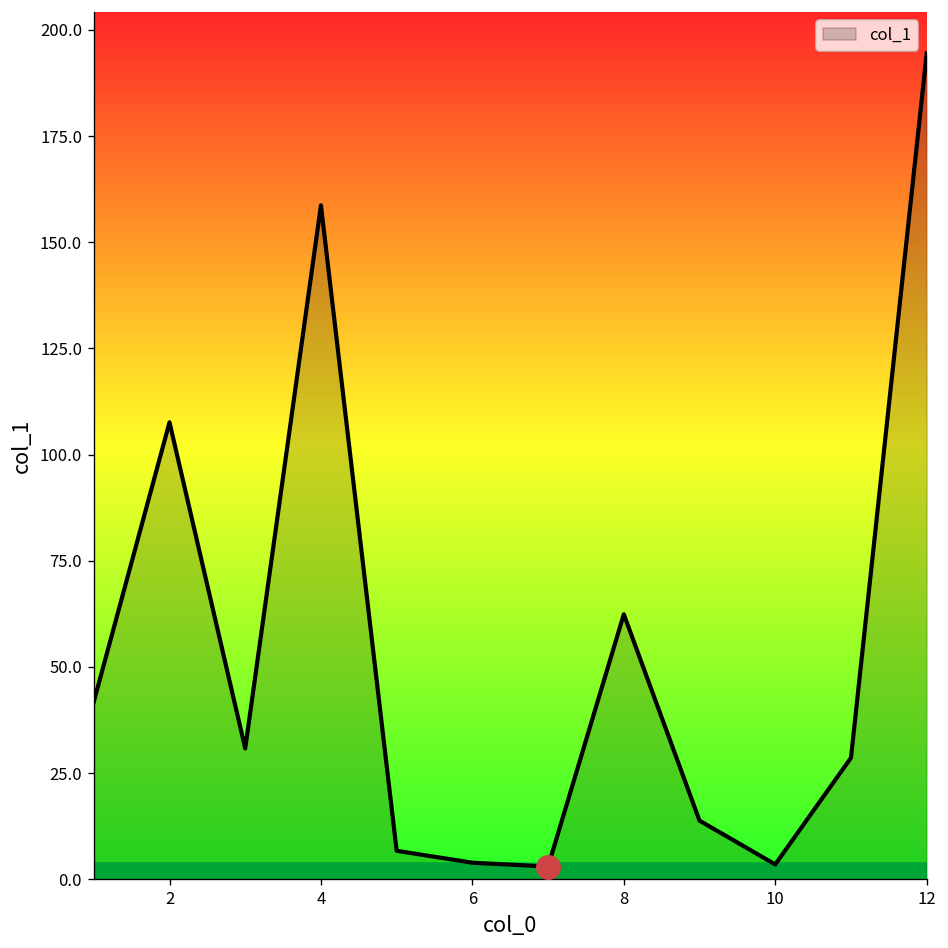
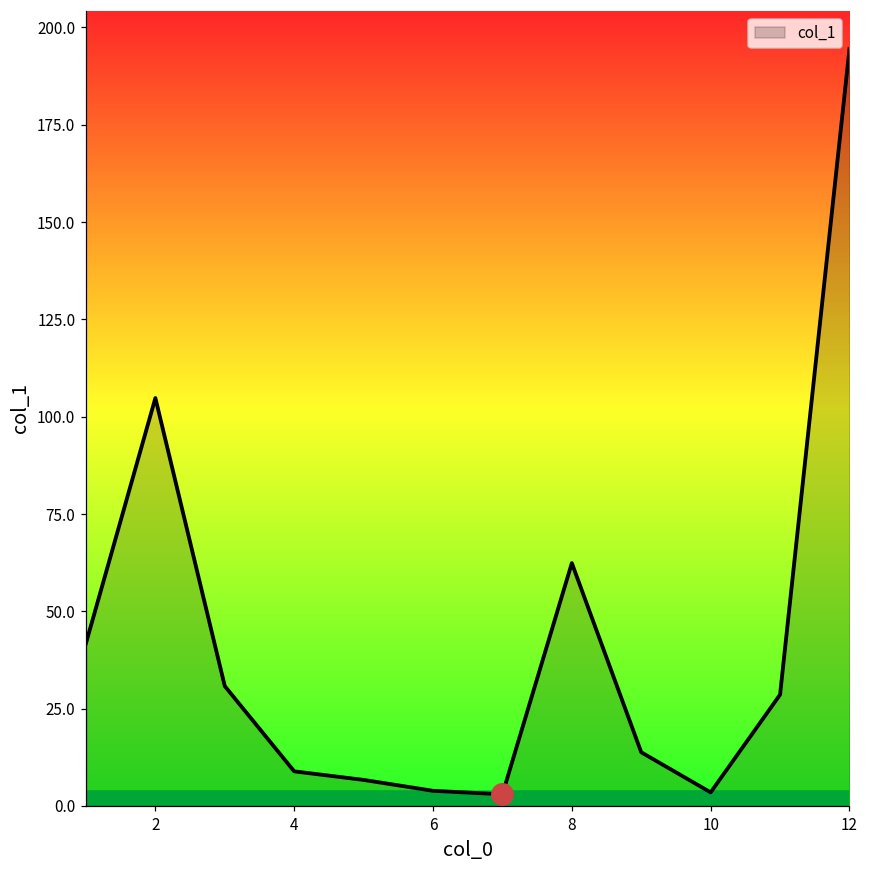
col_1, 2: 108 -> 105
col_1, 4: 159 -> 9
